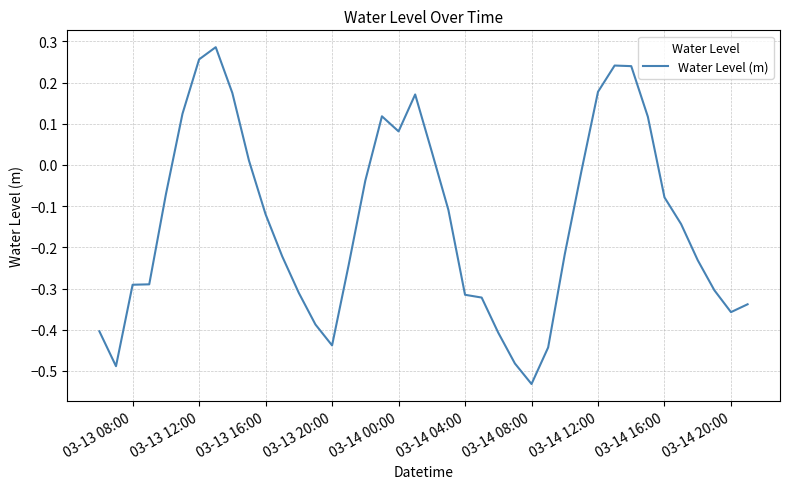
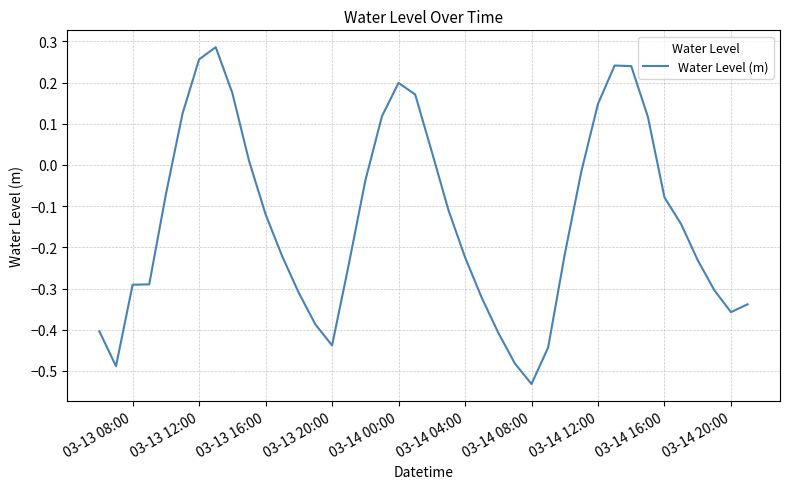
03-14 00:00: 0.08 -> 0.20
03-14 04:00: -0.32 -> -0.22
03-14 12:00: 0.18 -> 0.15
